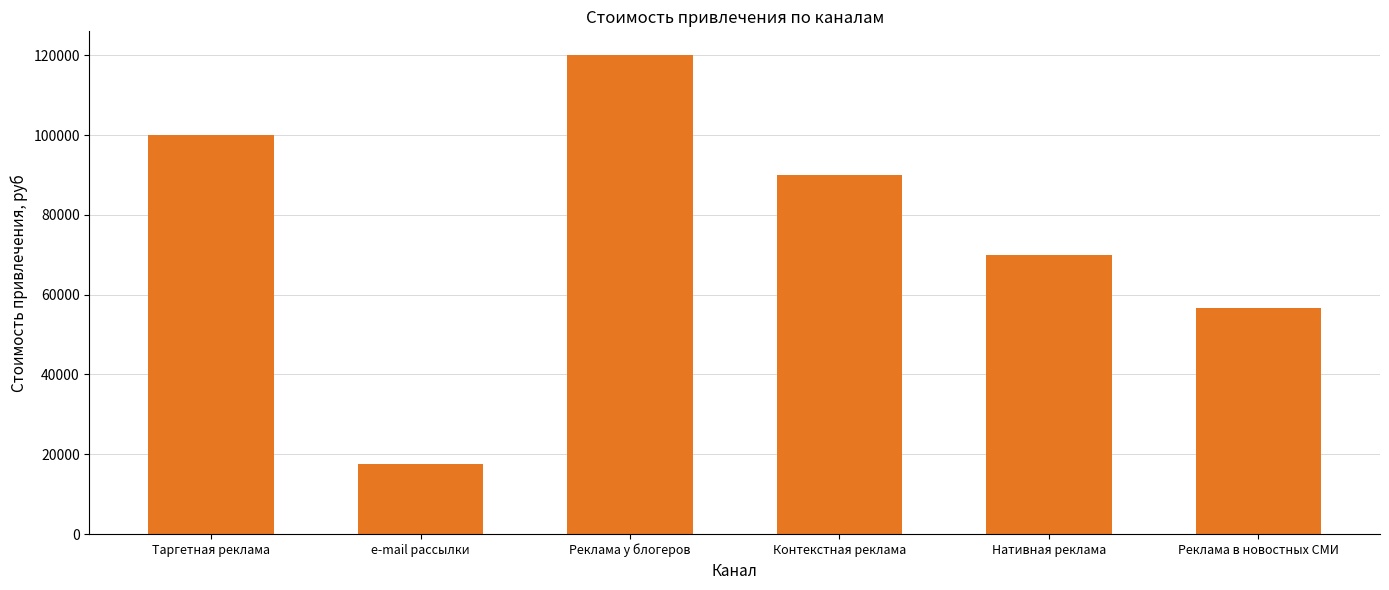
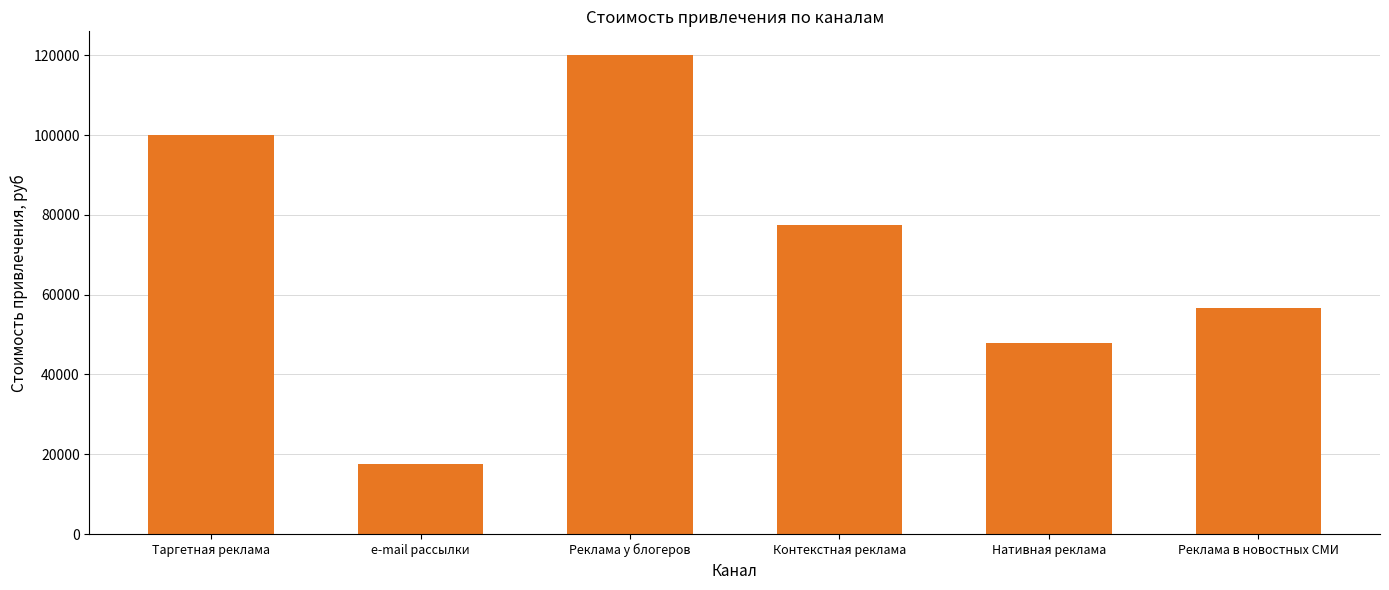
Контекстная реклама: 90000 -> 77000
Нативная реклама: 70000 -> 48000
